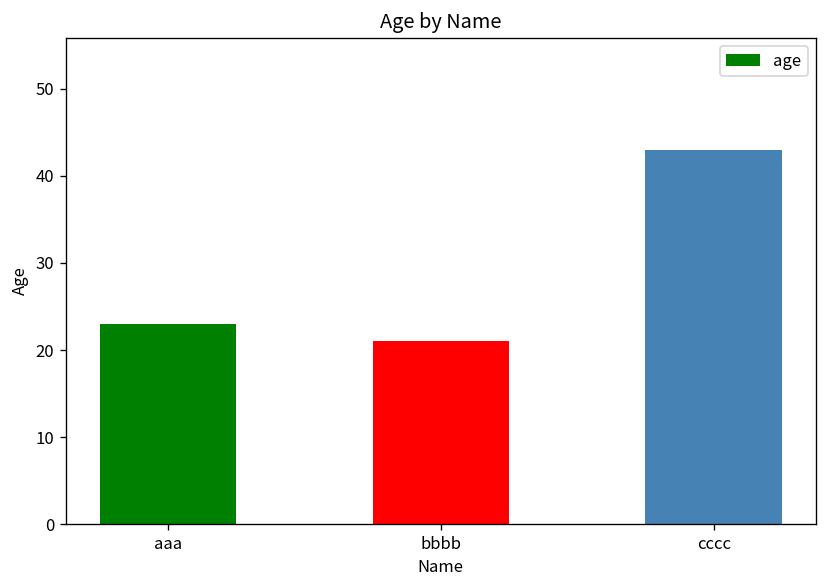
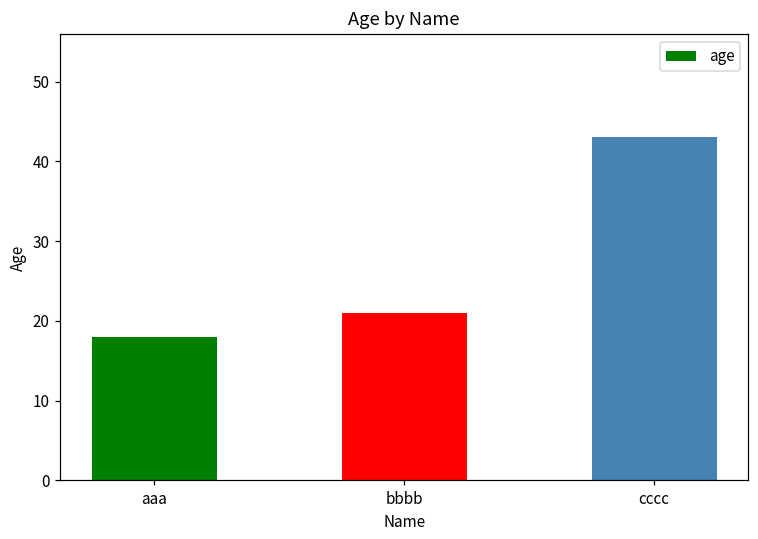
aaa: 23 -> 18
